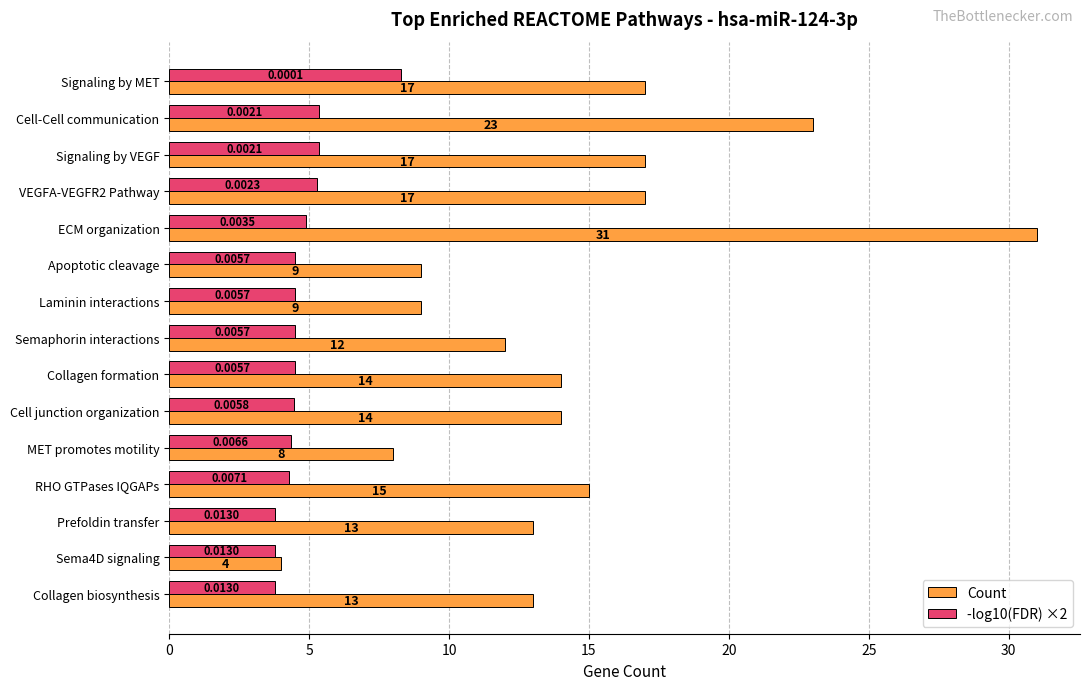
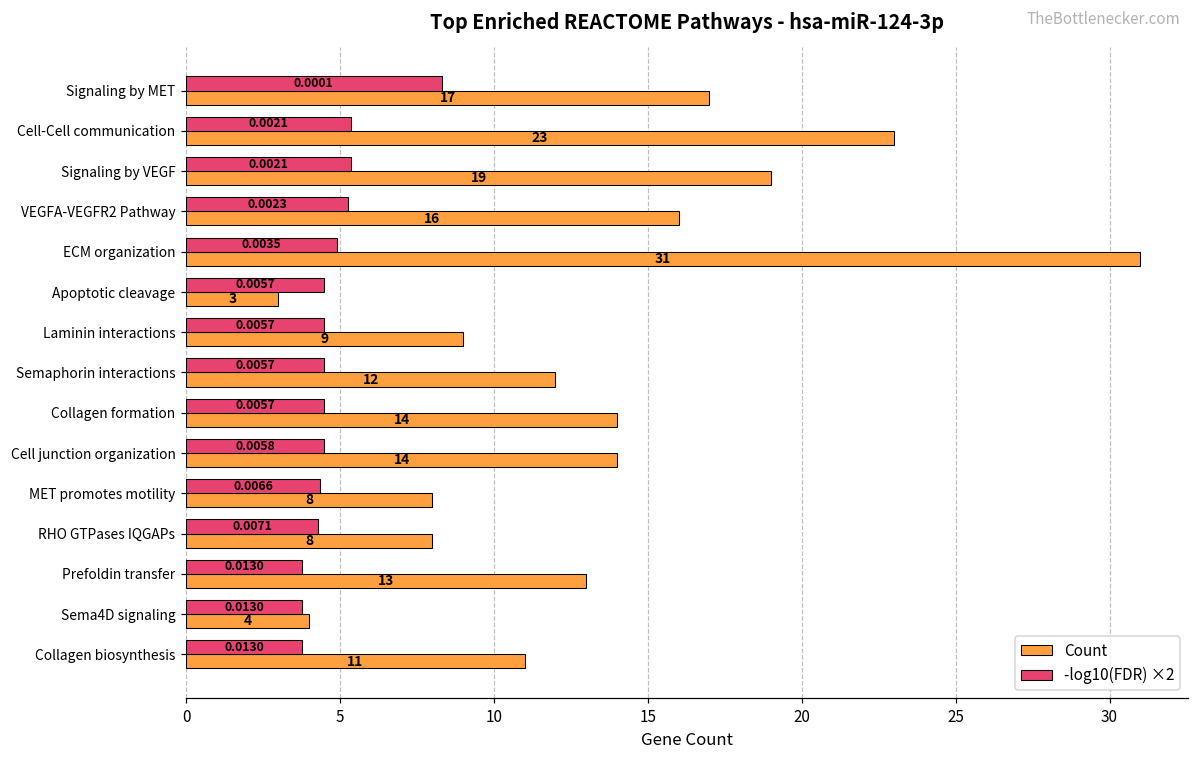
Count, Signaling by VEGF: 17 -> 19
Count, VEGFA-VEGFR2 Pathway: 17 -> 16
Count, Apoptotic cleavage: 9 -> 3
Count, RHO GTPases IQGAPs: 15 -> 8
Count, Collagen biosynthesis: 13 -> 11
